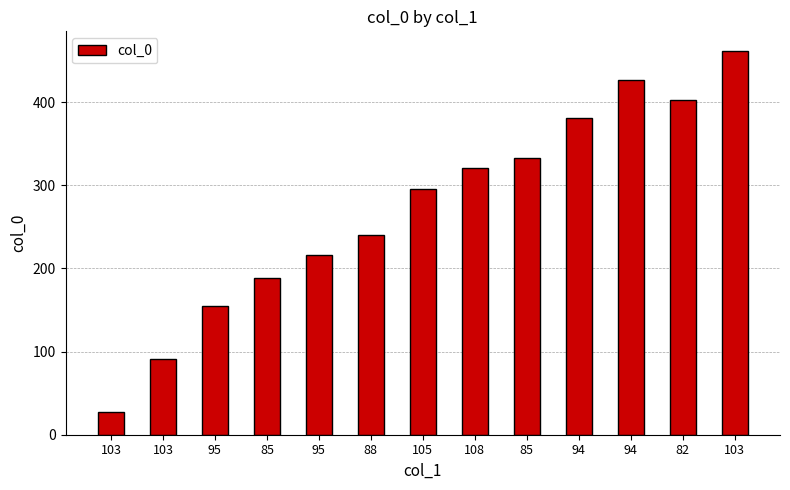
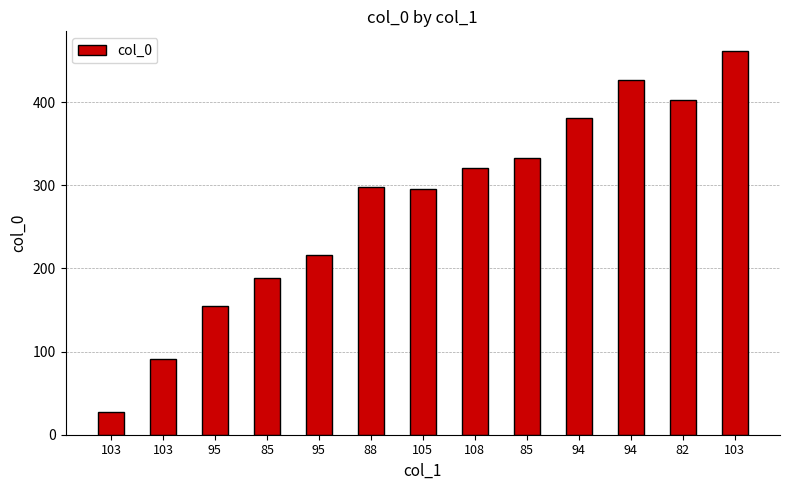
88: 240 -> 300
